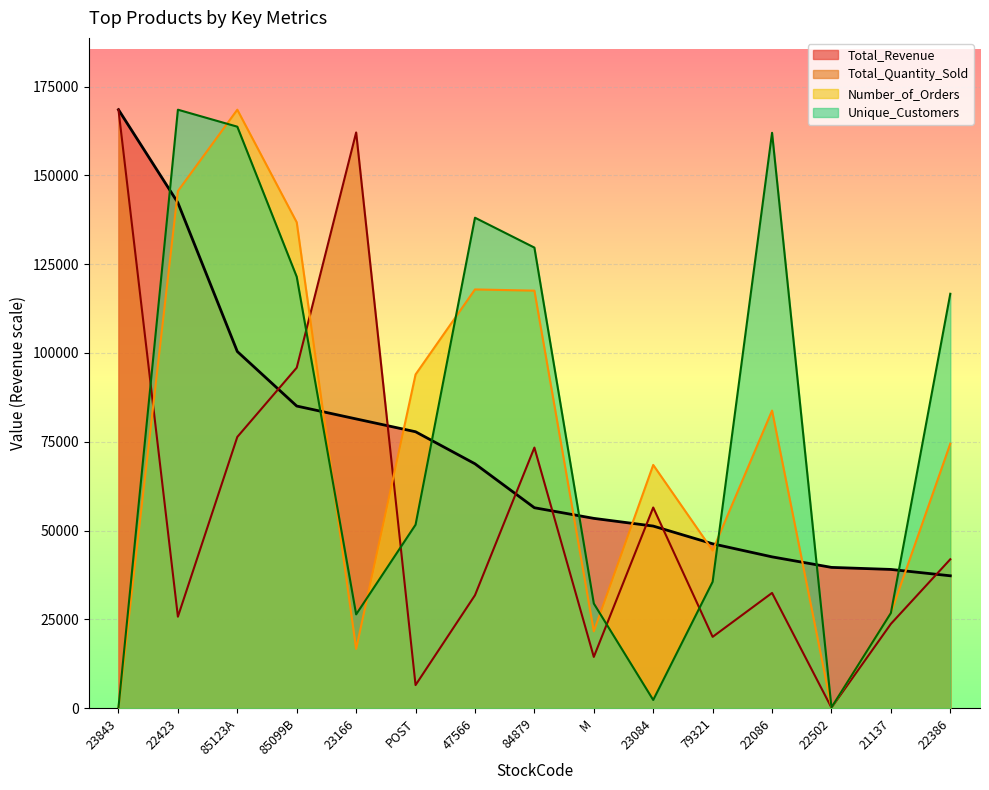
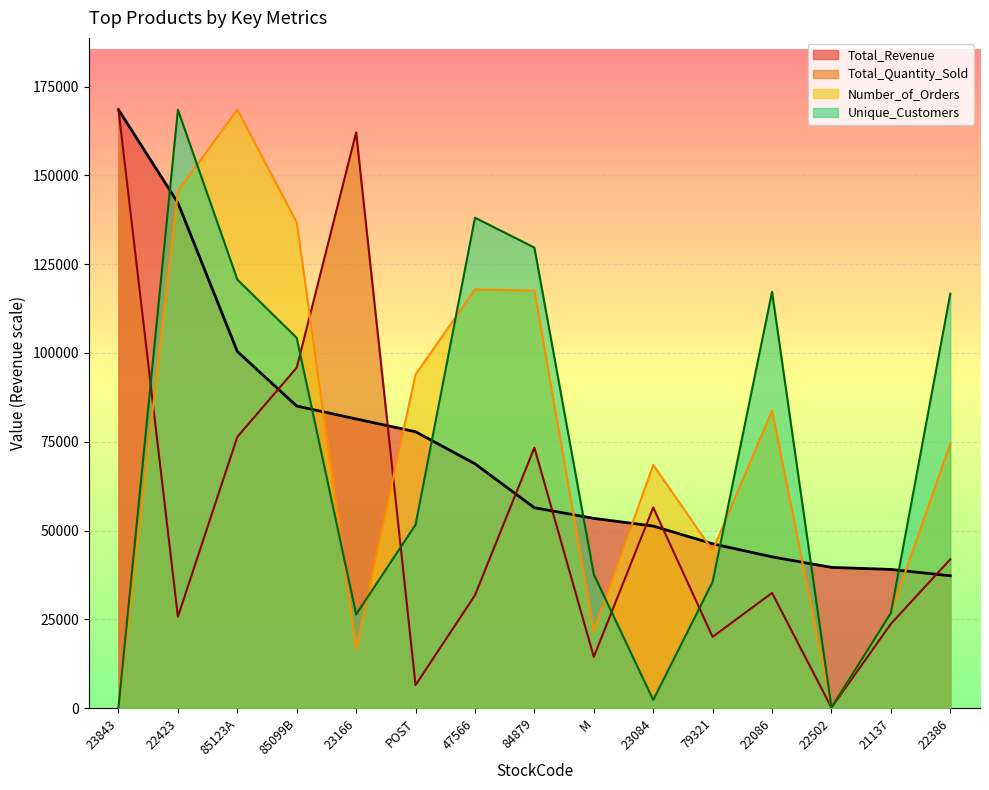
Unique_Customers, 85123A: 164000 -> 121000
Unique_Customers, 85099B: 121000 -> 104000
Unique_Customers, M: 29000 -> 38000
Unique_Customers, 22086: 162000 -> 117000
